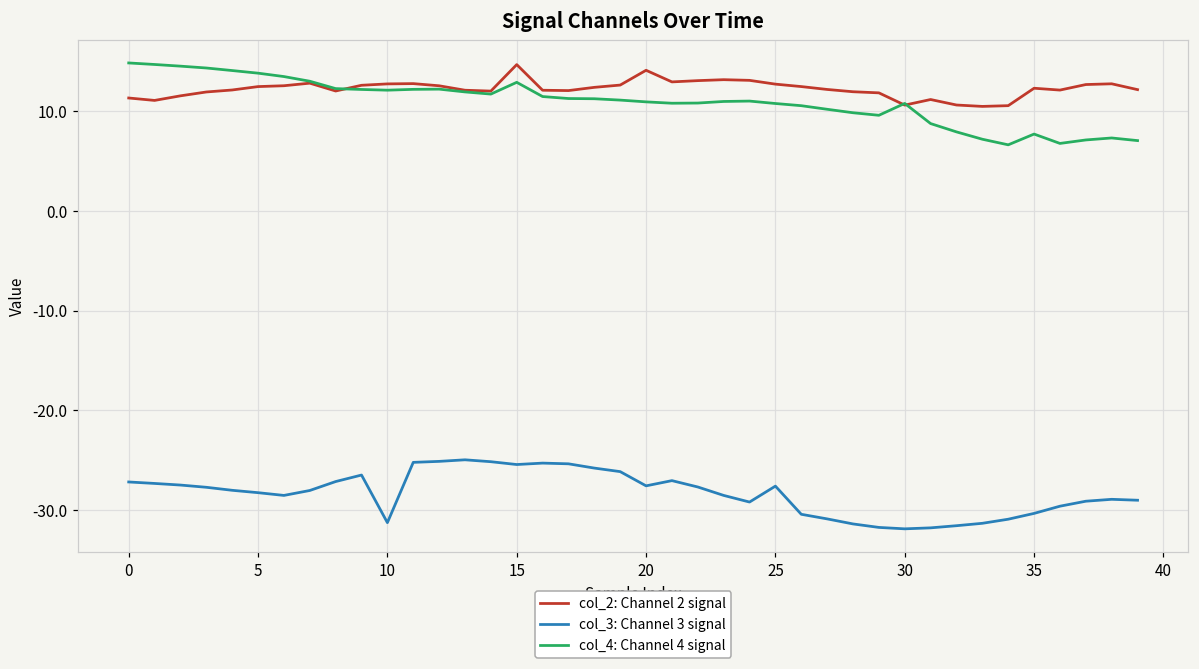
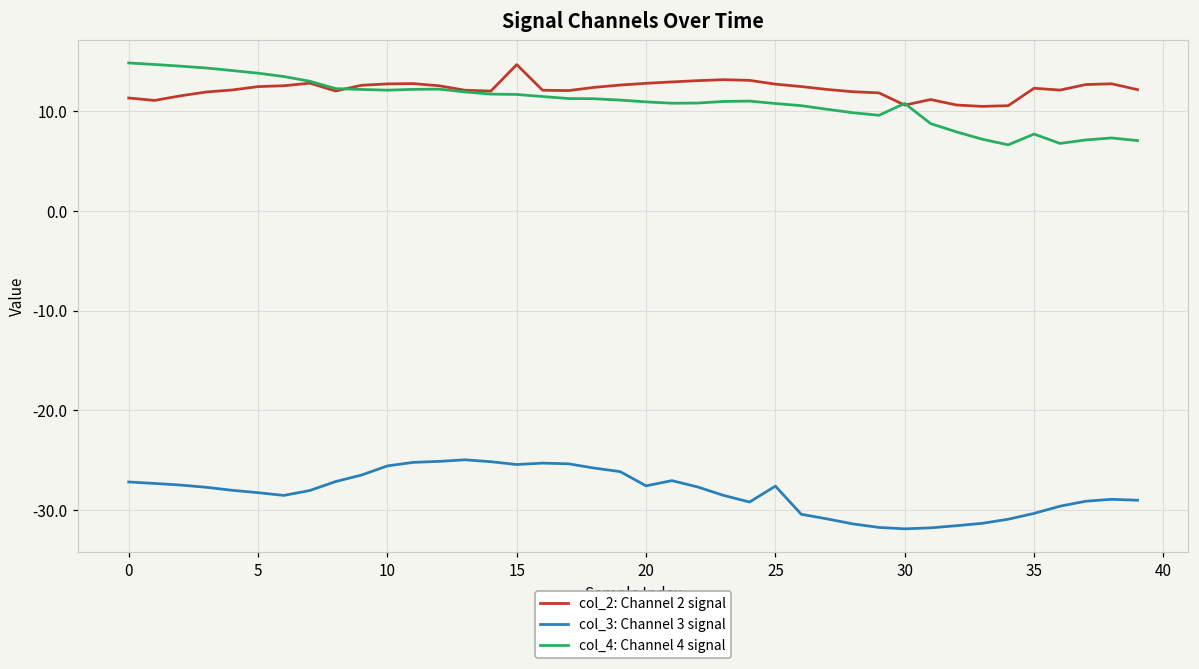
col_3: Channel 3 signal, 10: -31 -> -26
col_4: Channel 4 signal, 15: 13 -> 12
col_2: Channel 2 signal, 20: 14 -> 13
